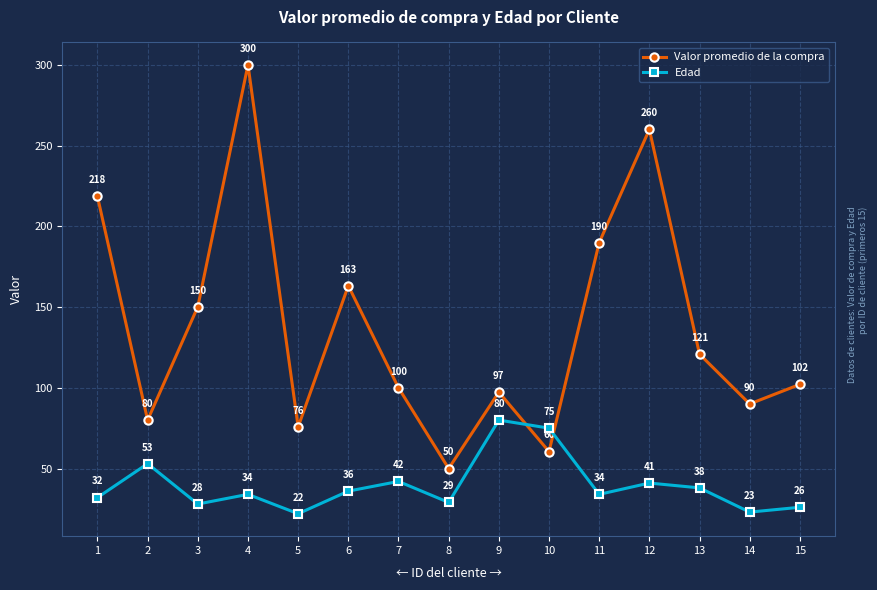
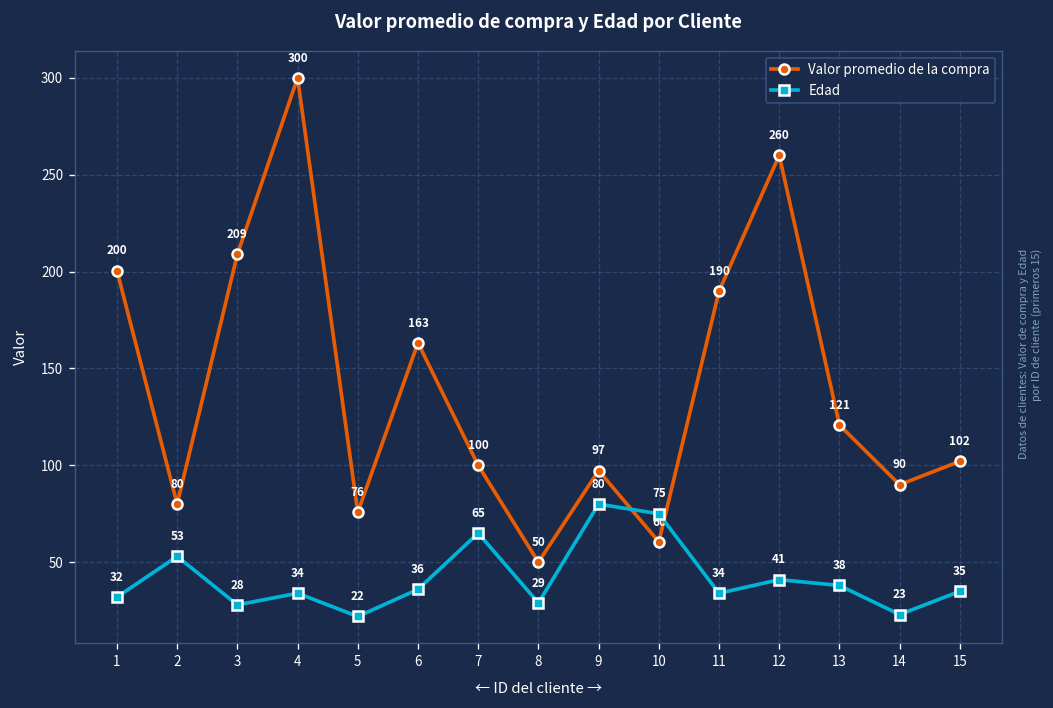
Valor promedio de la compra, 1: 218 -> 200
Valor promedio de la compra, 3: 150 -> 209
Edad, 7: 42 -> 65
Edad, 15: 26 -> 35
